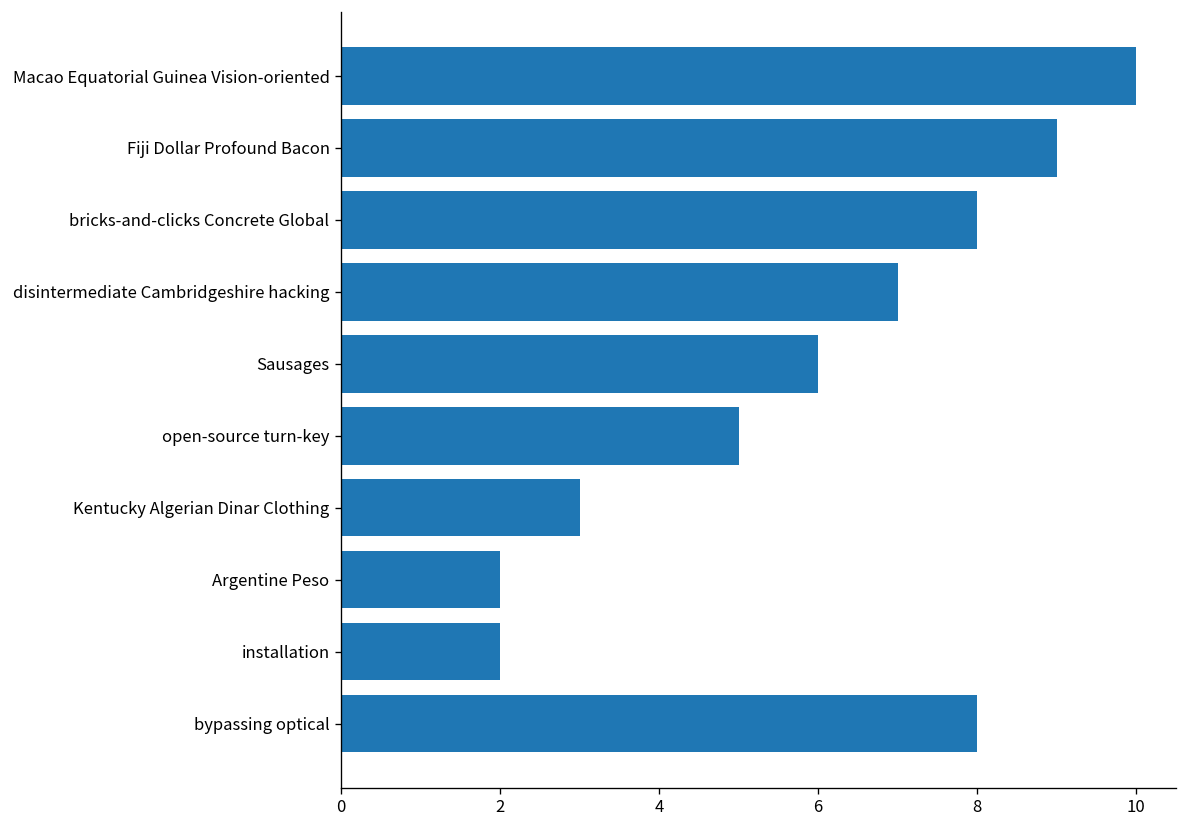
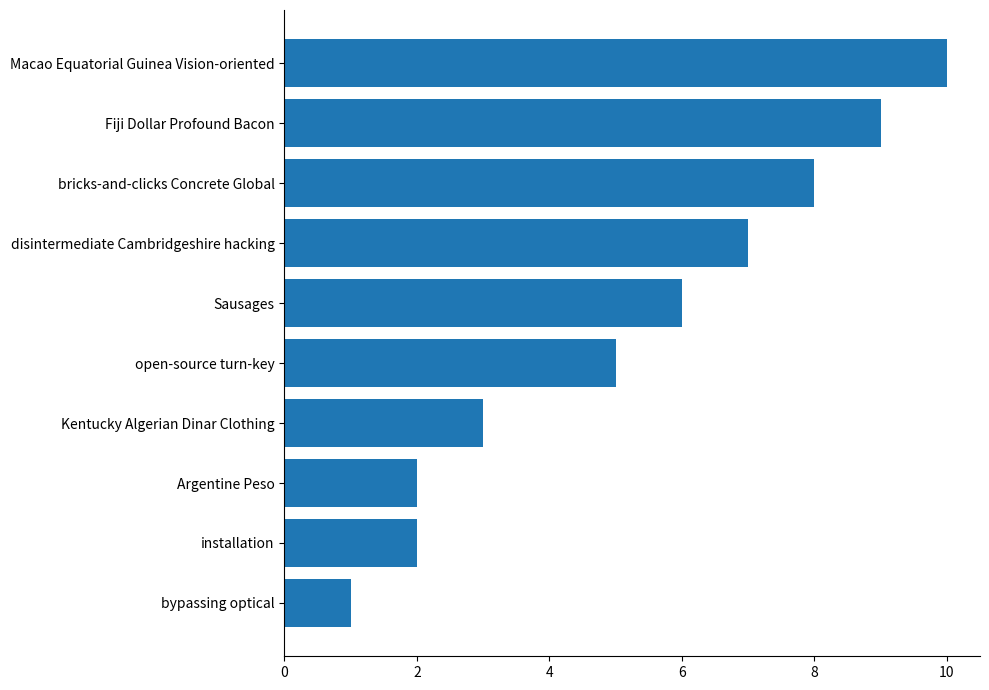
bypassing optical: 8 -> 1
